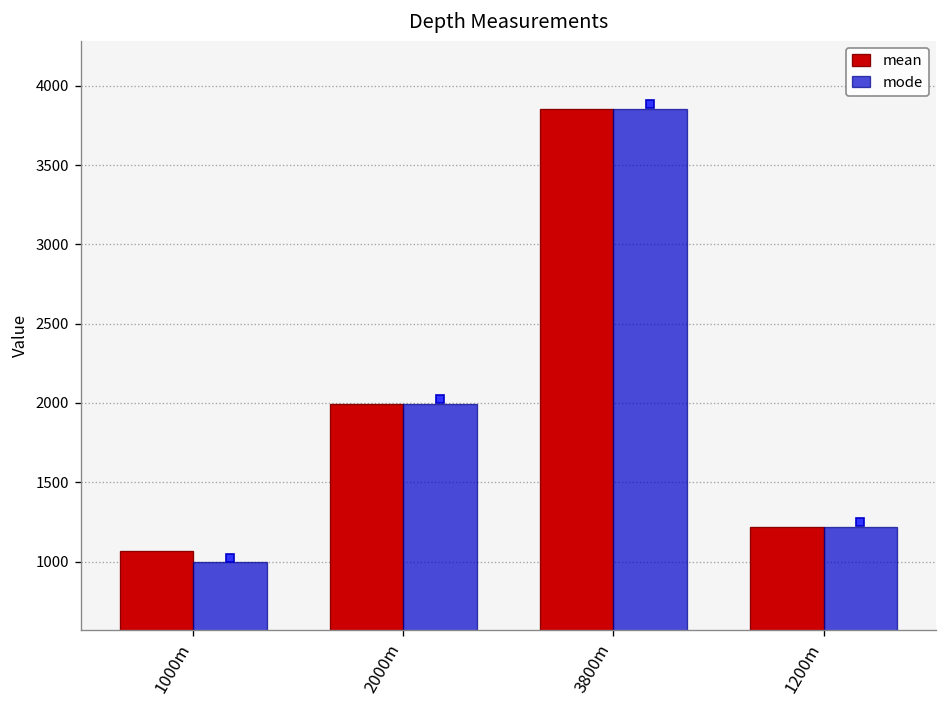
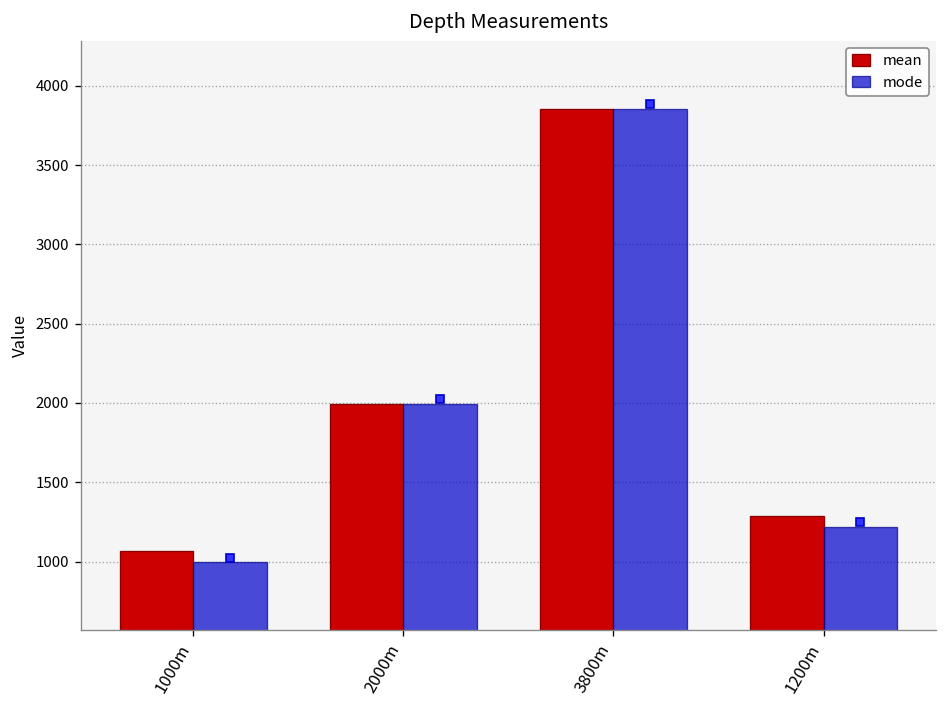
mean, 1200m: 1220 -> 1290
